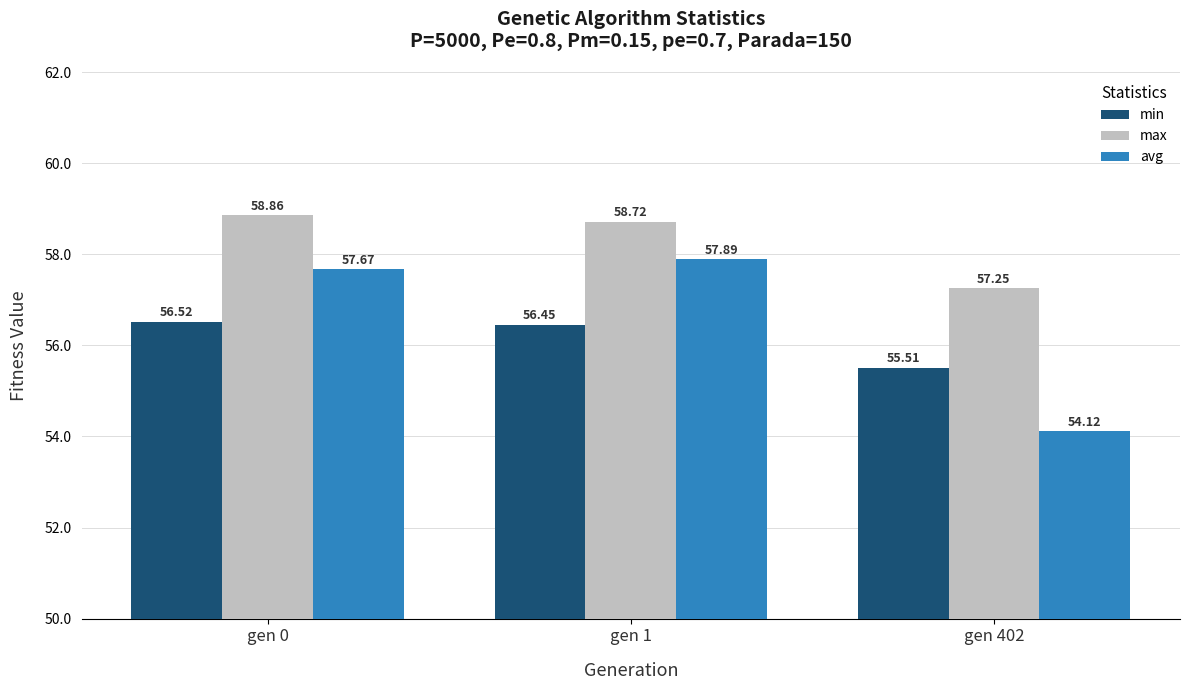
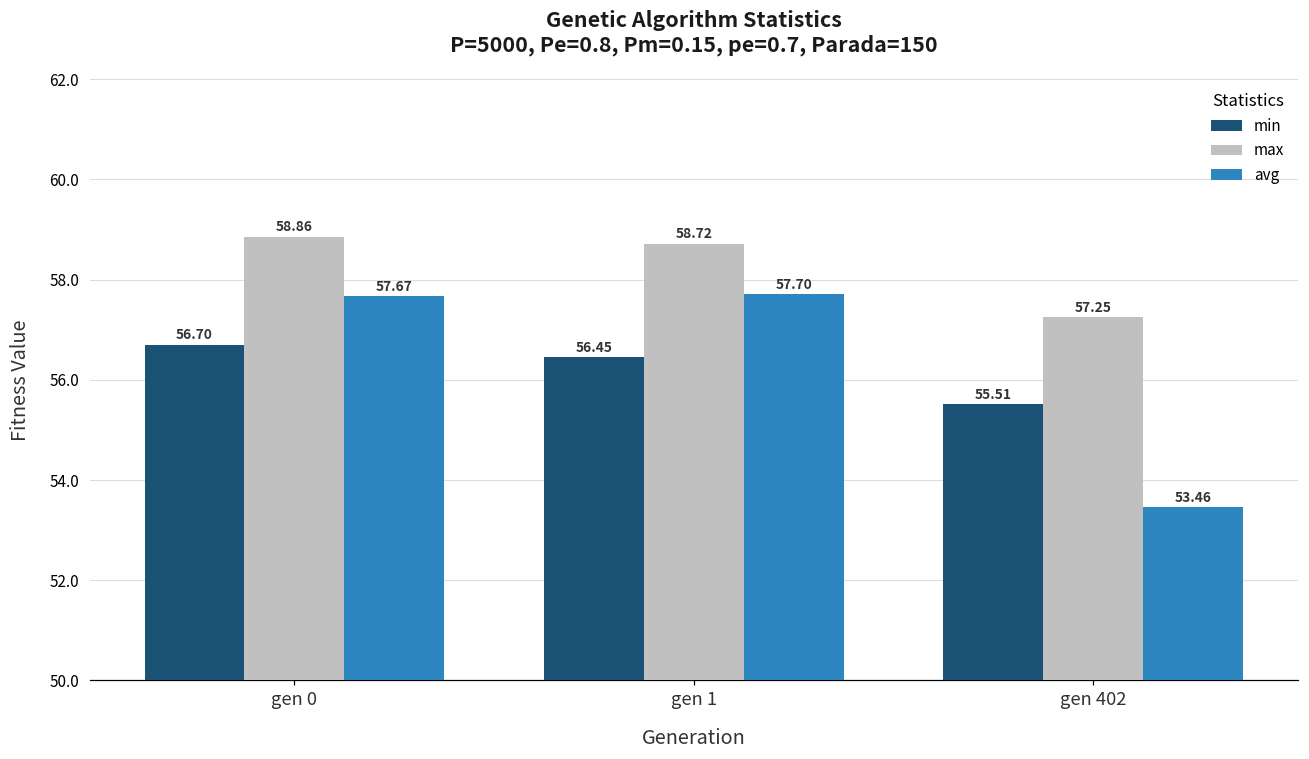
min, gen 0: 56.52 -> 56.70
avg, gen 1: 57.89 -> 57.70
avg, gen 402: 54.12 -> 53.46
